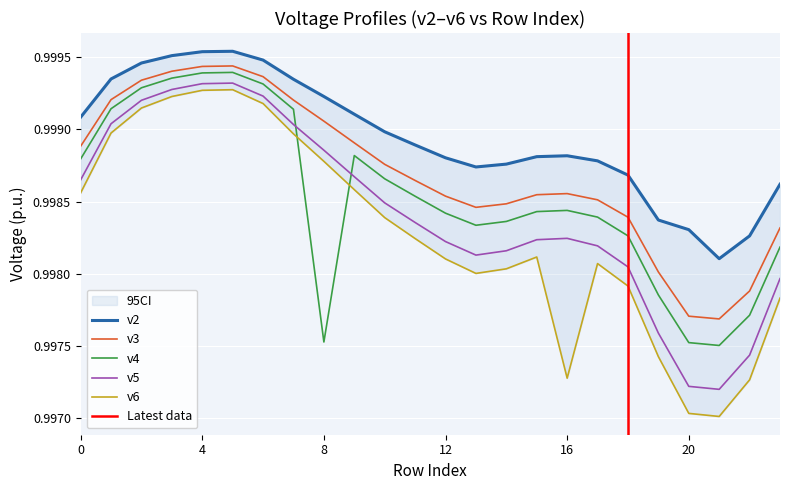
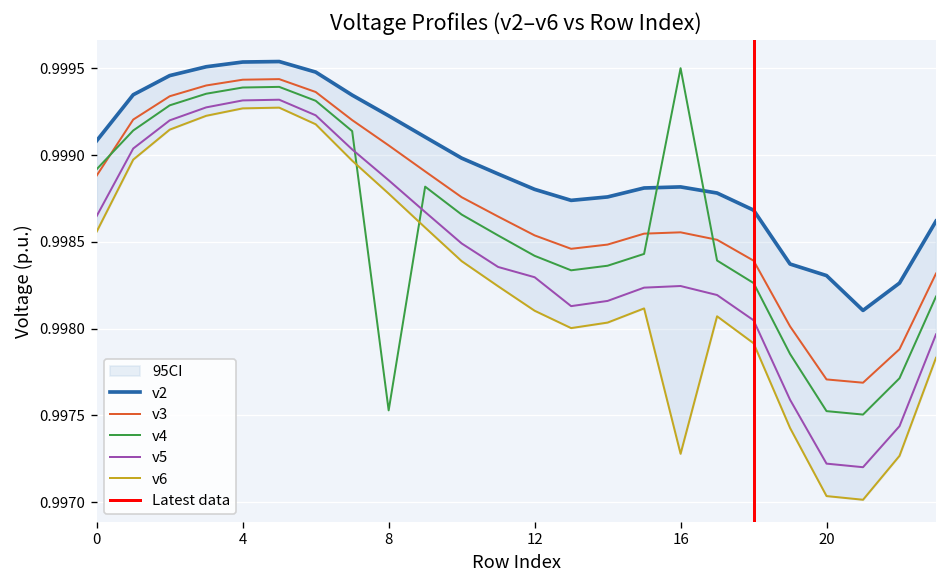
v4, 0: 0.99879 -> 0.99892
v5, 12: 0.99822 -> 0.99830
v4, 16: 0.99844 -> 0.99950
